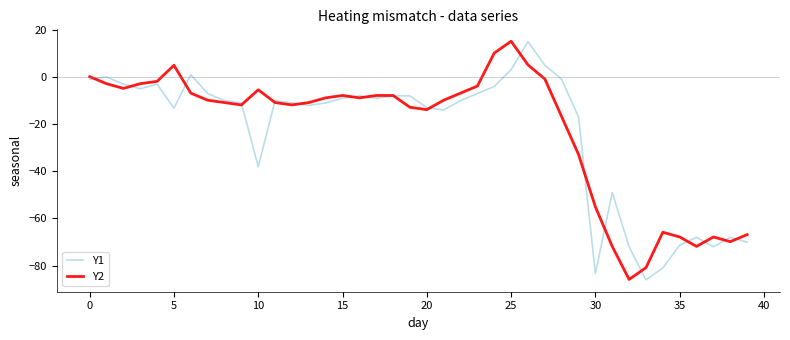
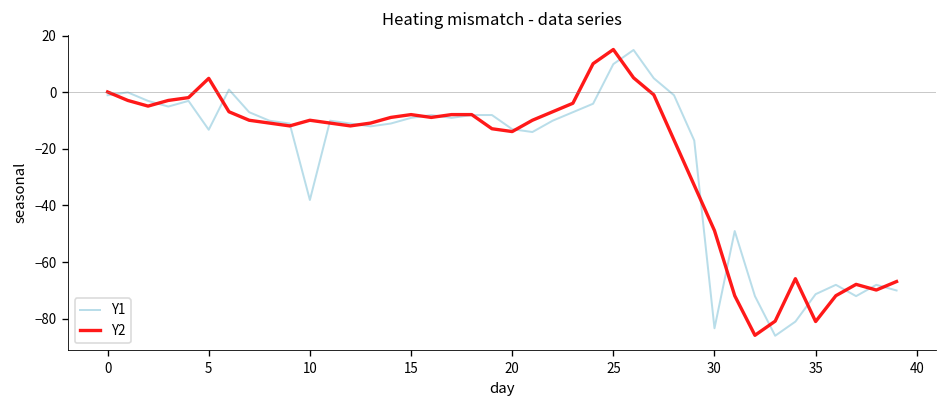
Y2, 10: -5 -> -10
Y1, 25: 3 -> 10
Y2, 30: -55 -> -49
Y2, 35: -68 -> -81
